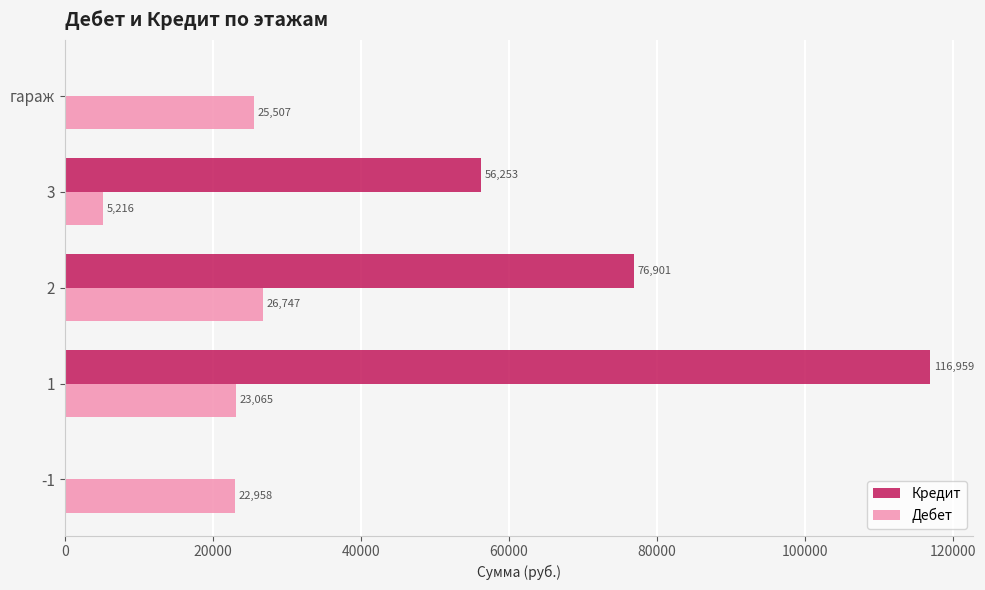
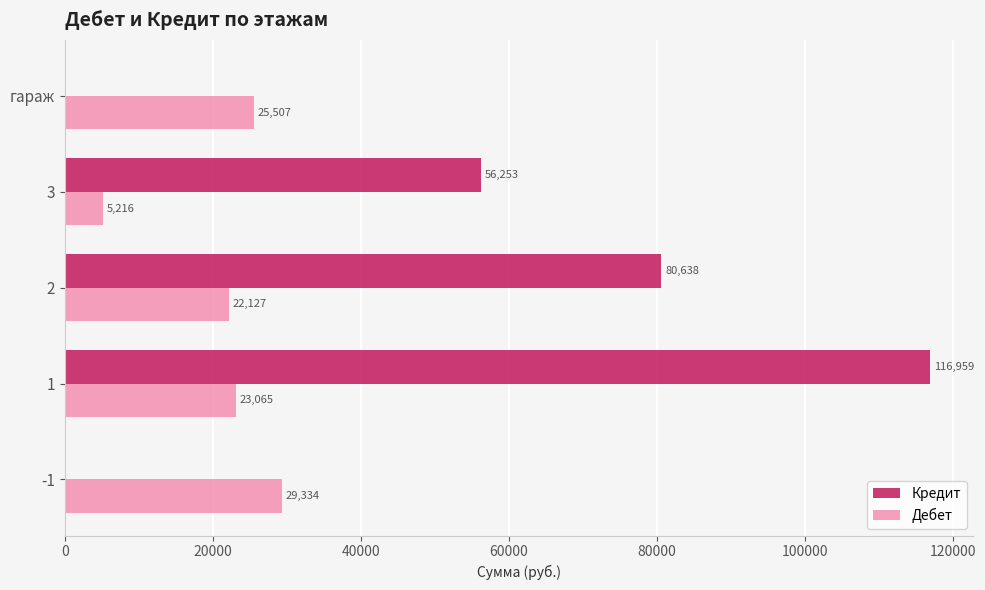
Кредит, 2: 76,901 -> 80,638
Дебет, 2: 26,747 -> 22,127
Дебет, -1: 22,958 -> 29,334
